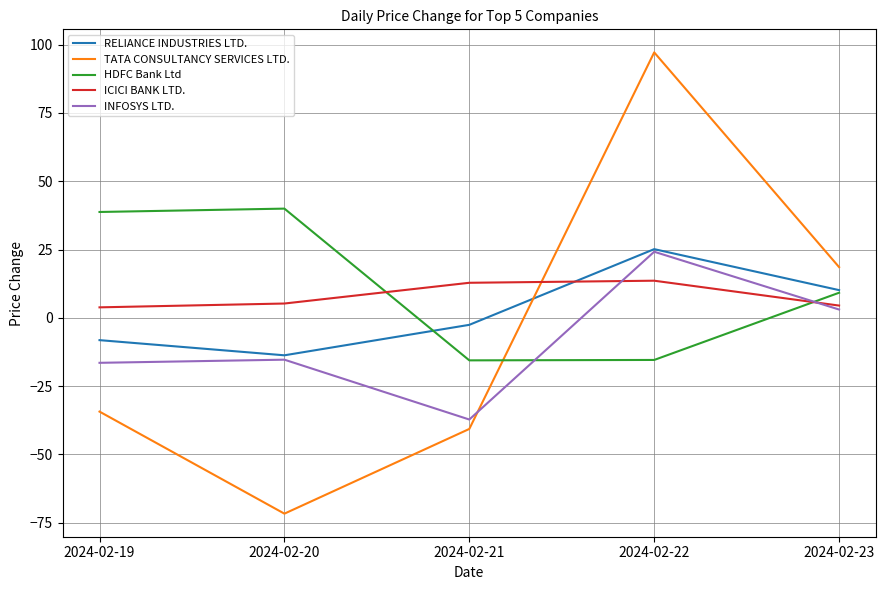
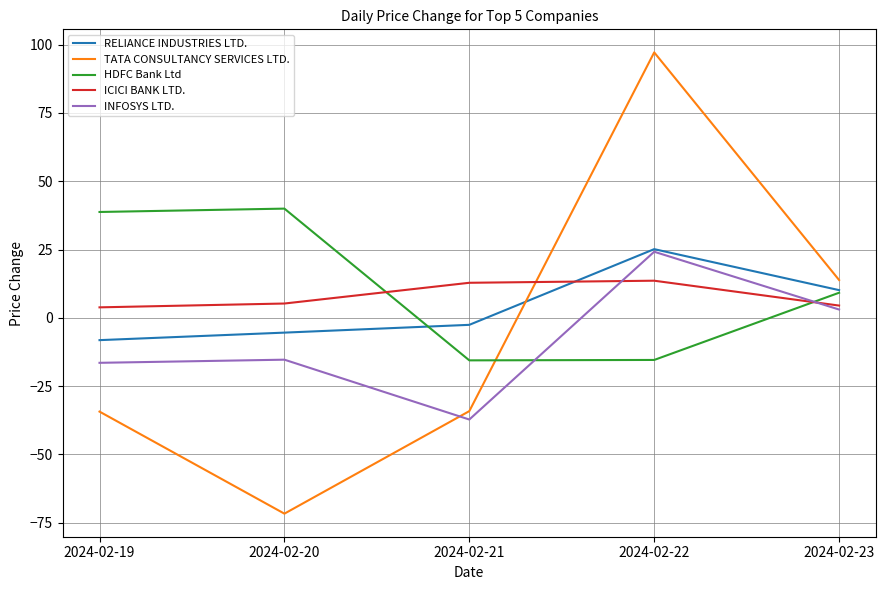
RELIANCE INDUSTRIES LTD., 2024-02-20: -14 -> -5
TATA CONSULTANCY SERVICES LTD., 2024-02-21: -41 -> -34
TATA CONSULTANCY SERVICES LTD., 2024-02-23: 19 -> 14
